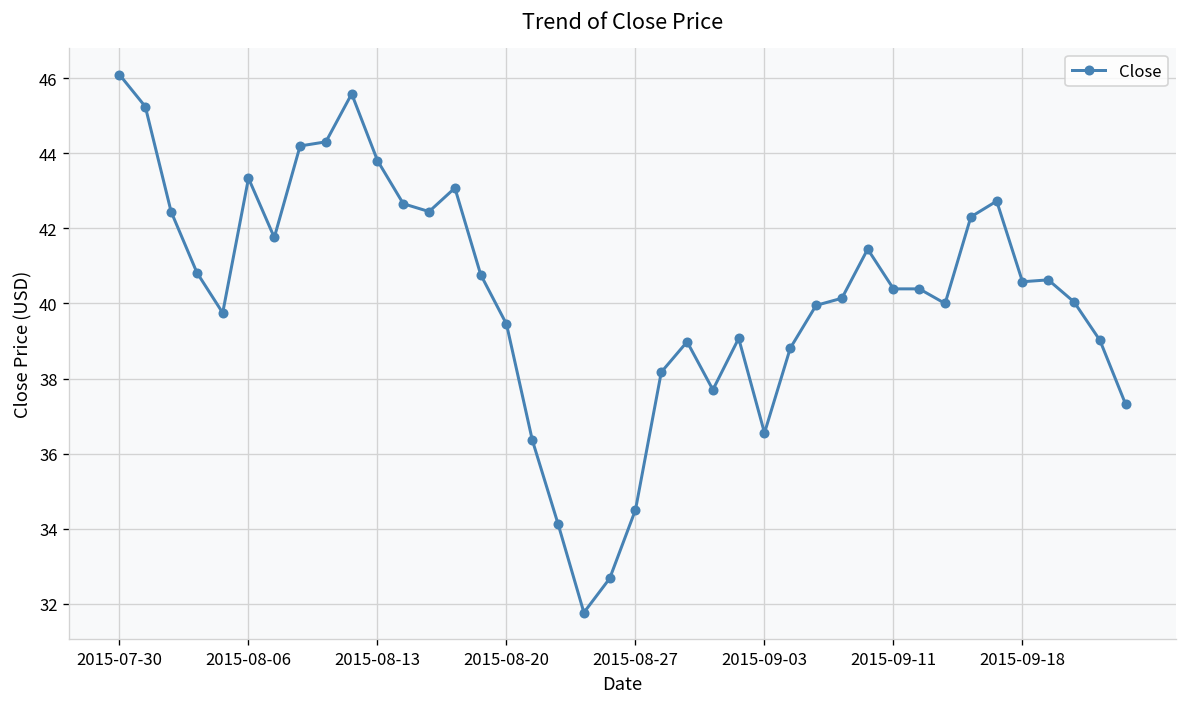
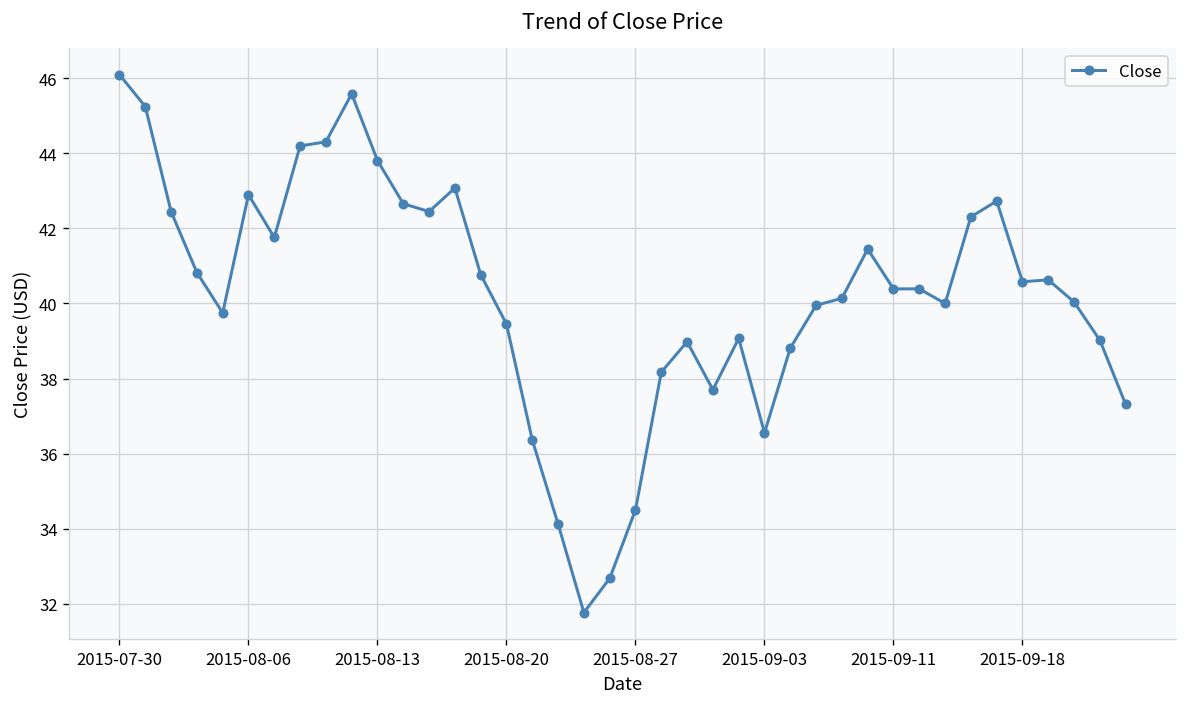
2015-08-06: 43.3 -> 42.9
